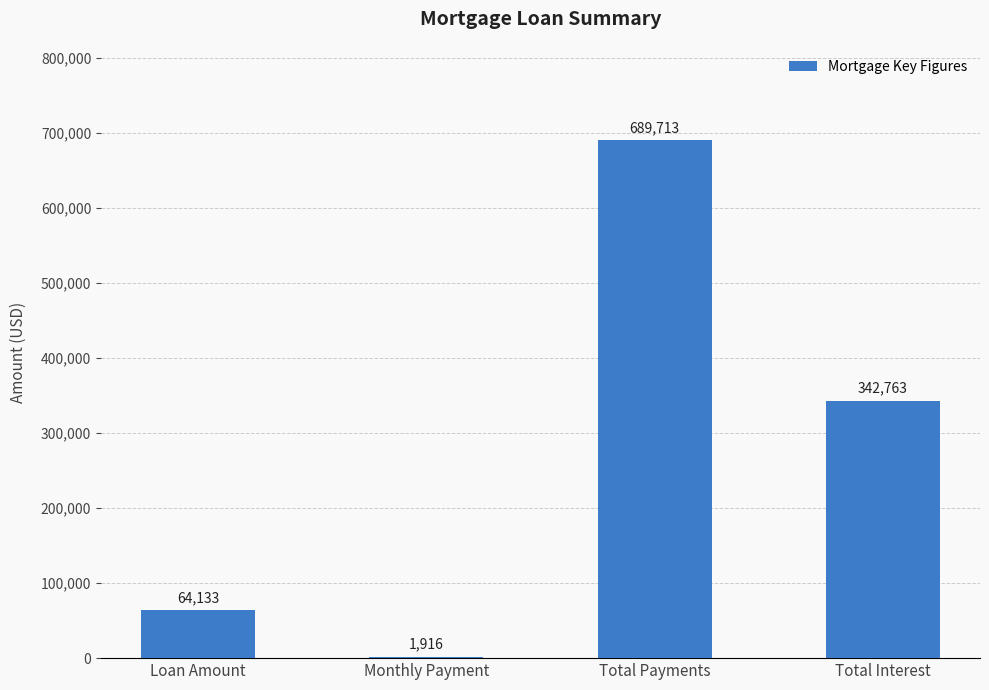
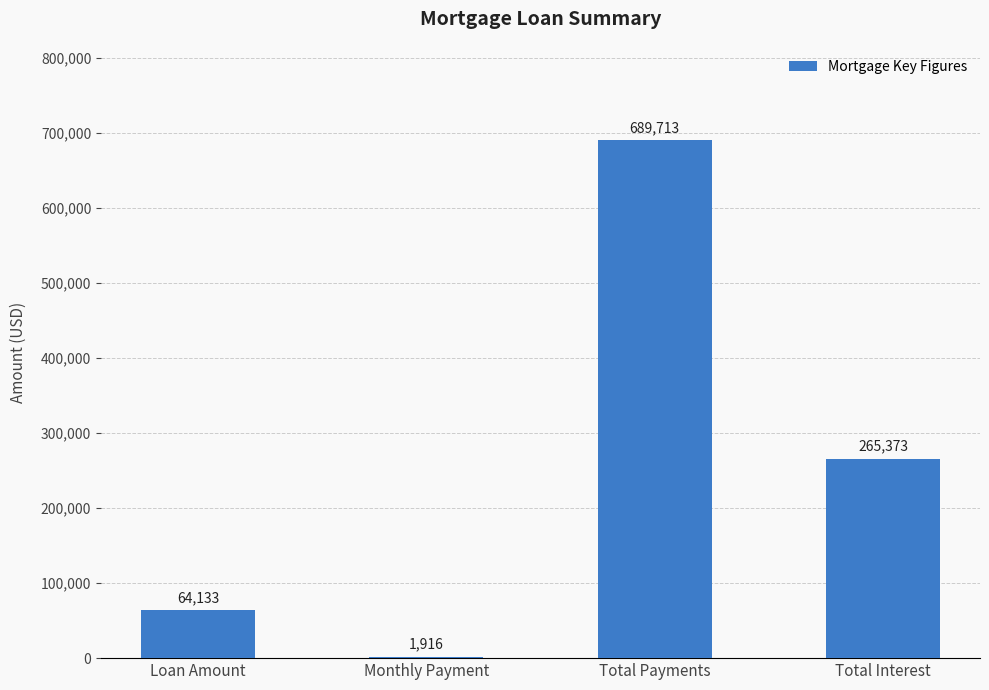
Total Interest: 342,763 -> 265,373
